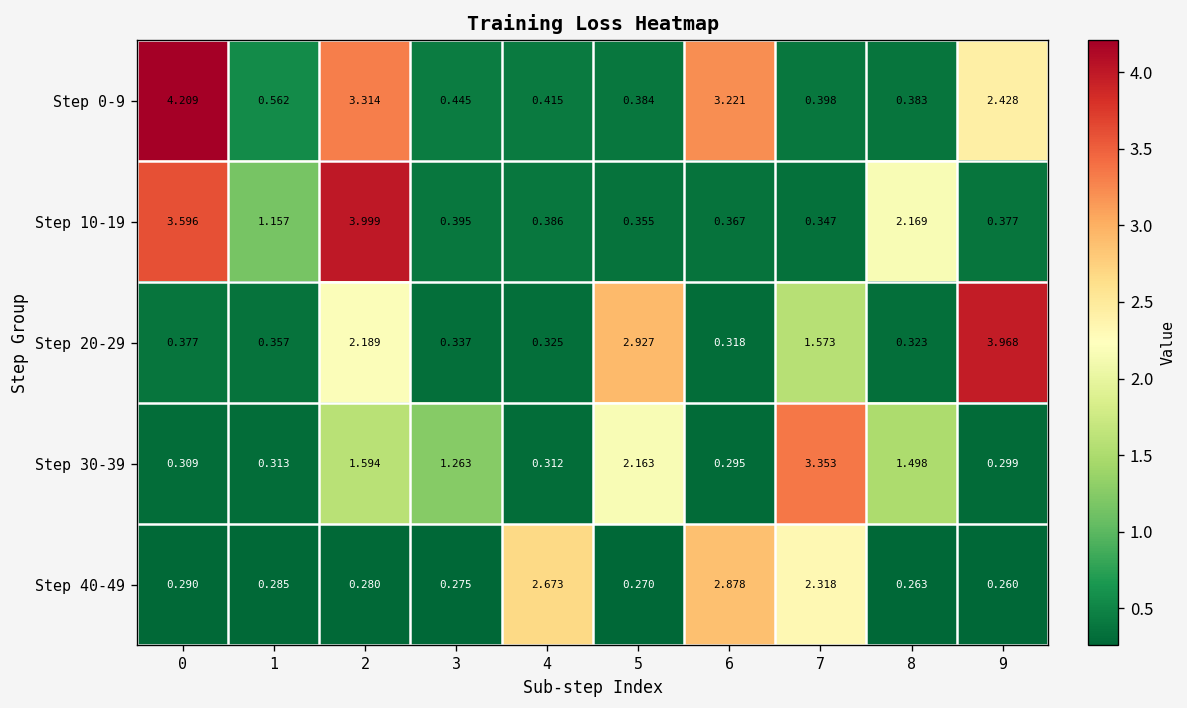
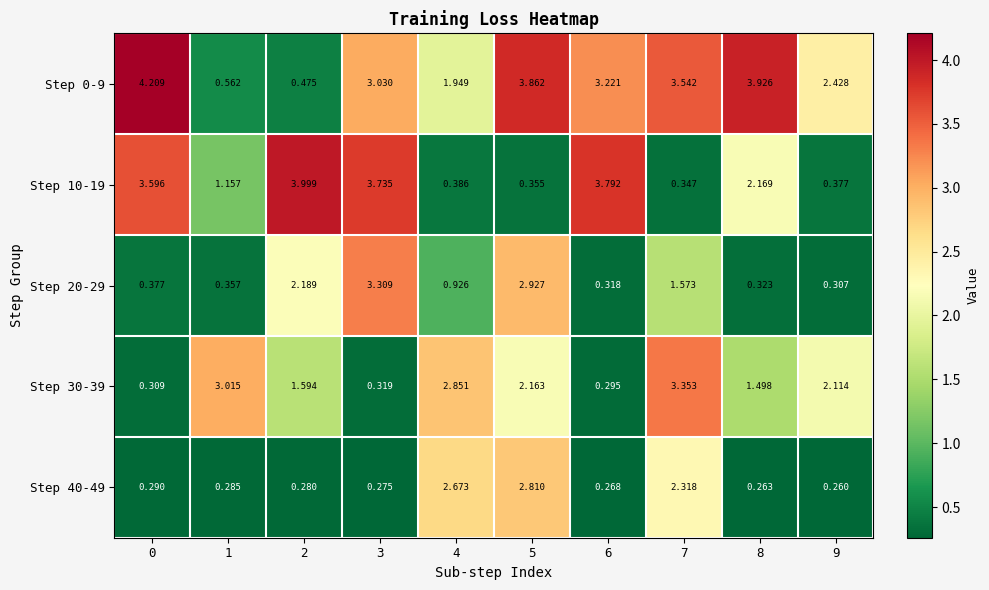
Step 0-9, 2: 3.314 -> 0.475
Step 0-9, 3: 0.445 -> 3.030
Step 0-9, 4: 0.415 -> 1.949
Step 0-9, 5: 0.384 -> 3.862
Step 0-9, 7: 0.398 -> 3.542
Step 0-9, 8: 0.383 -> 3.926
Step 10-19, 3: 0.395 -> 3.735
Step 10-19, 6: 0.367 -> 3.792
Step 20-29, 3: 0.337 -> 3.309
Step 20-29, 4: 0.325 -> 0.926
Step 20-29, 9: 3.968 -> 0.307
Step 30-39, 1: 0.313 -> 3.015
Step 30-39, 3: 1.263 -> 0.319
Step 30-39, 4: 0.312 -> 2.851
Step 30-39, 9: 0.299 -> 2.114
Step 40-49, 5: 0.270 -> 2.810
Step 40-49, 6: 2.878 -> 0.268
